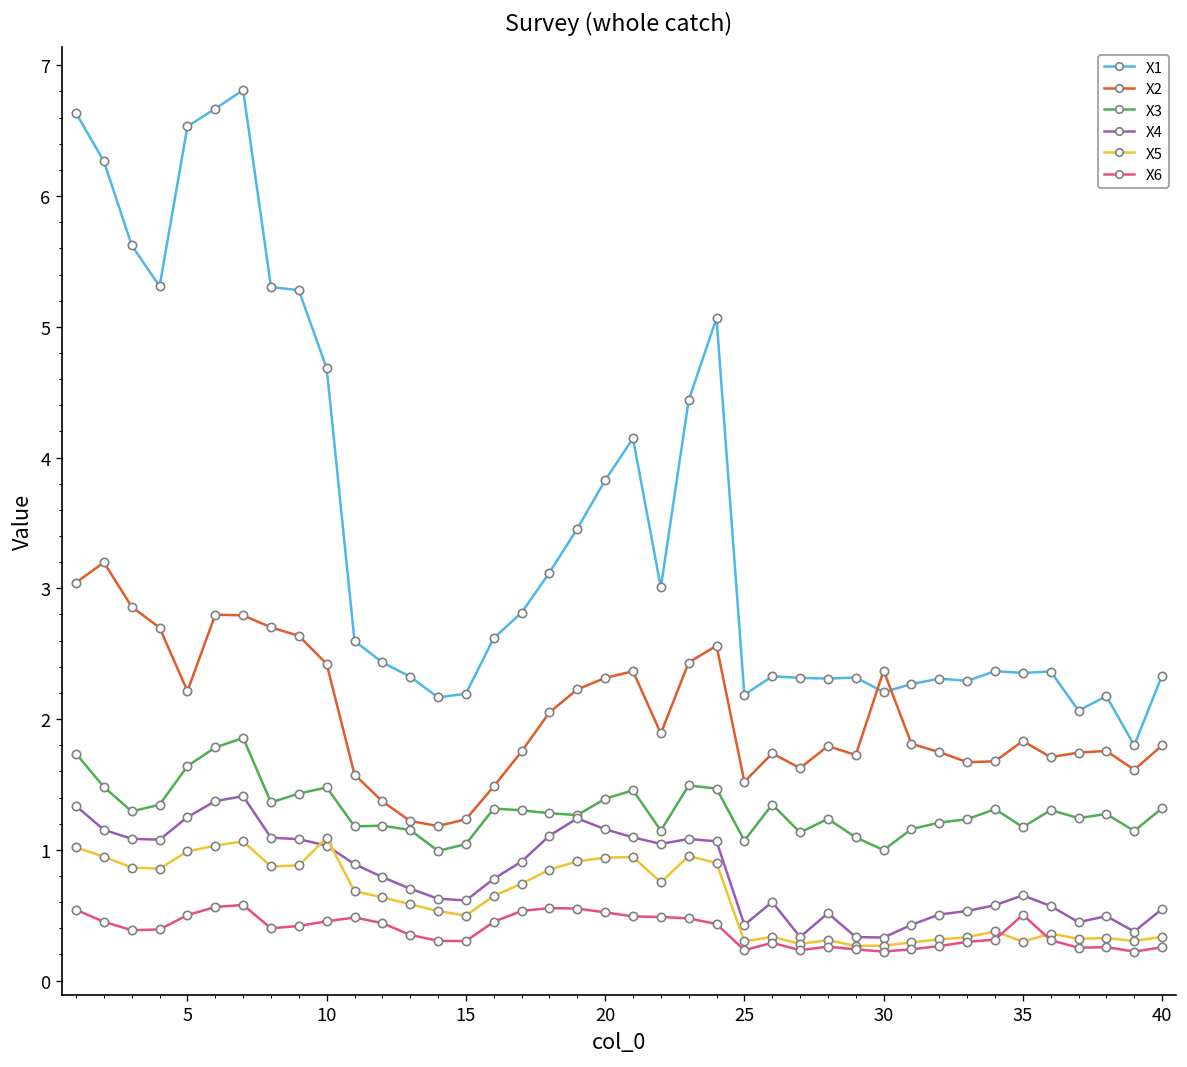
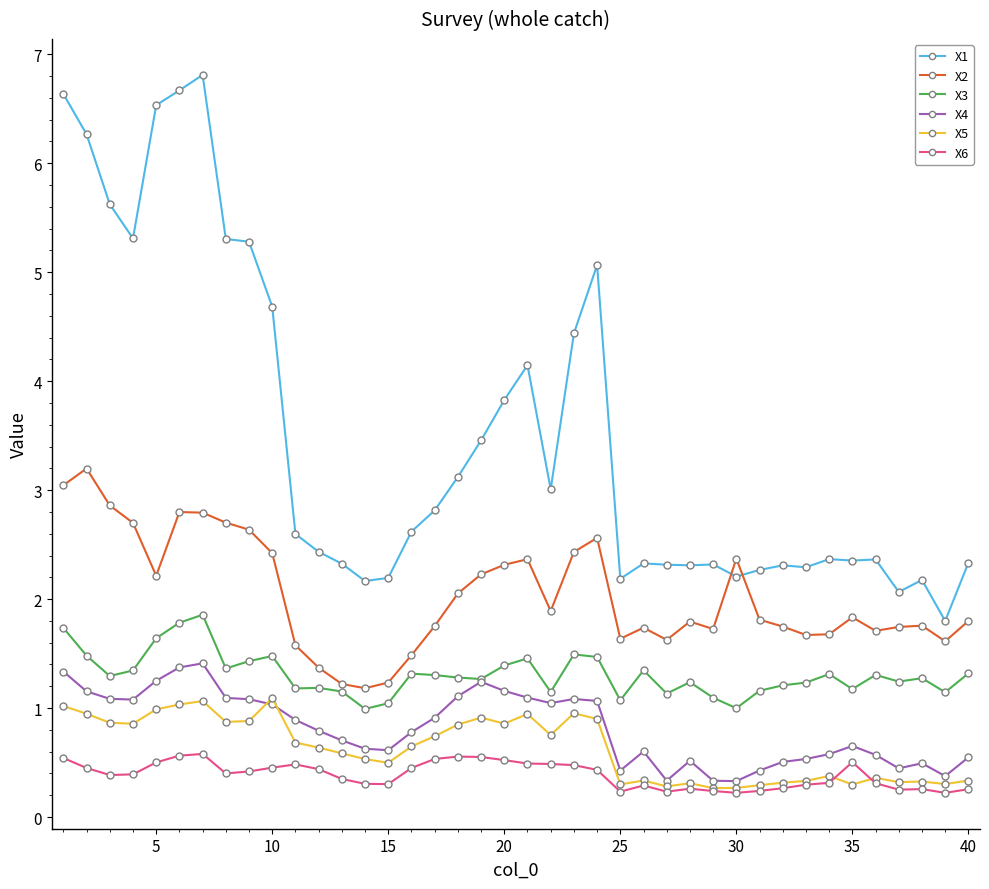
X5, 20: 0.94 -> 0.86
X2, 25: 1.52 -> 1.64
